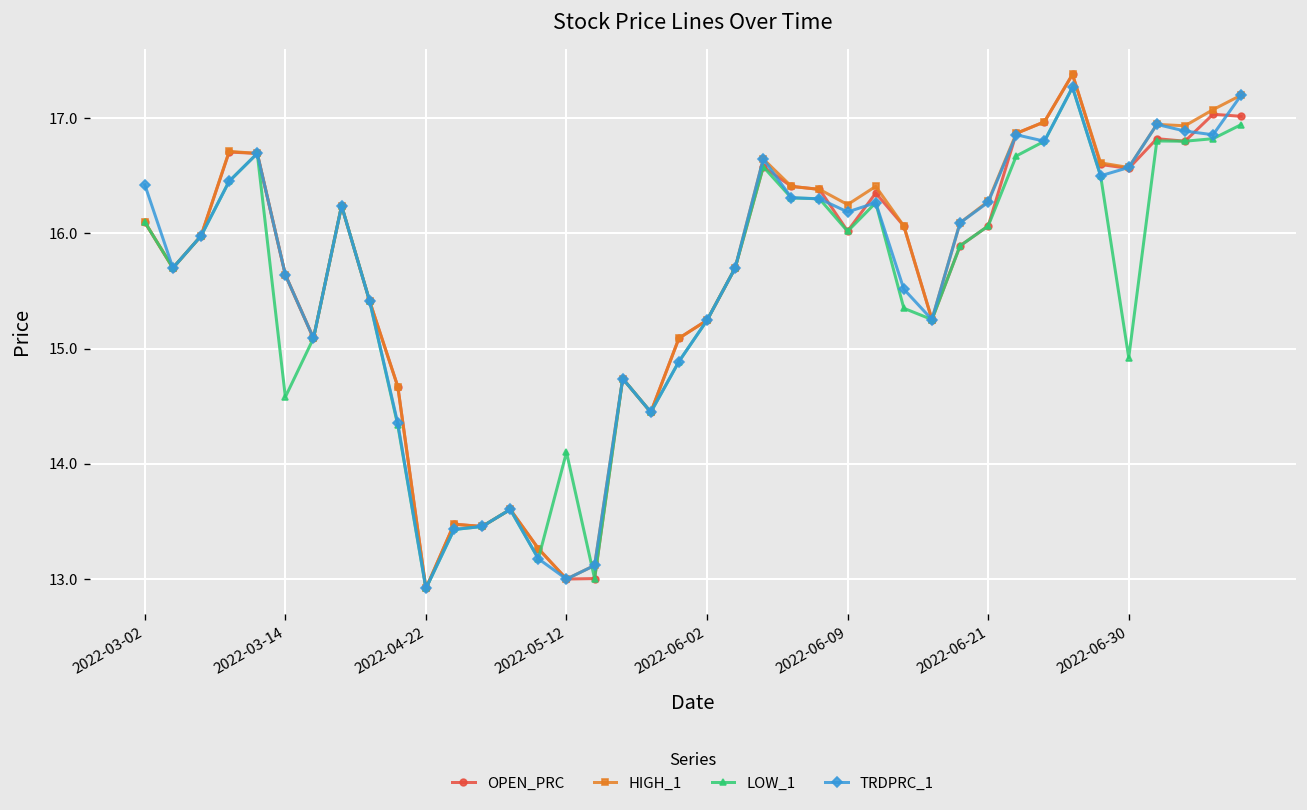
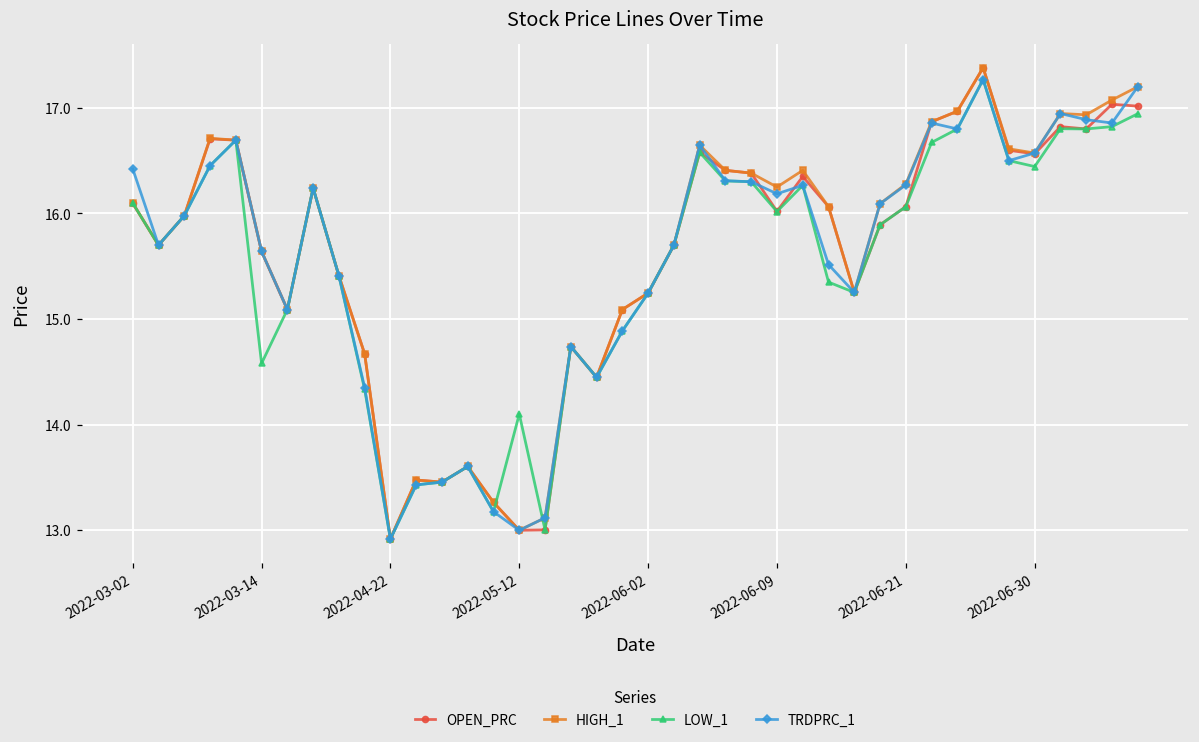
LOW_1, 2022-06-30: 14.9 -> 16.4
